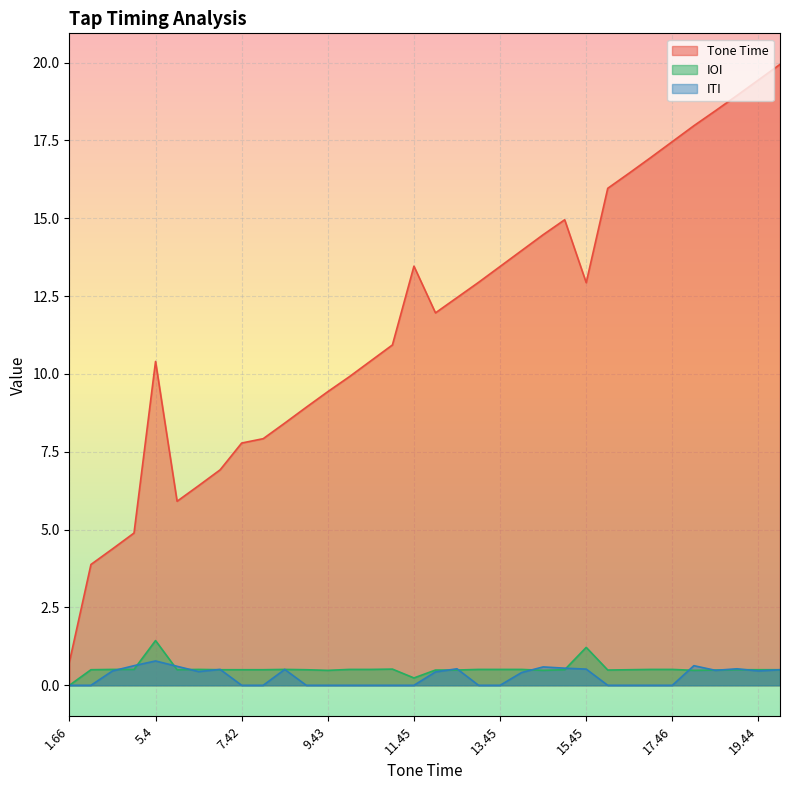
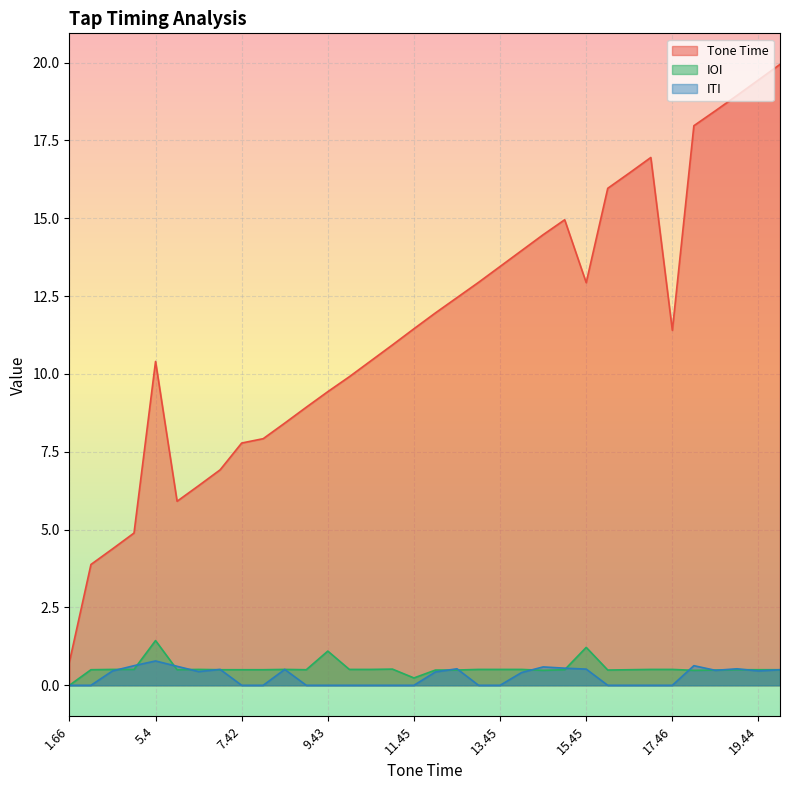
IOI, 9.43: 0.5 -> 1.1
Tone Time, 11.45: 13.5 -> 11.5
Tone Time, 17.46: 17.5 -> 11.4
